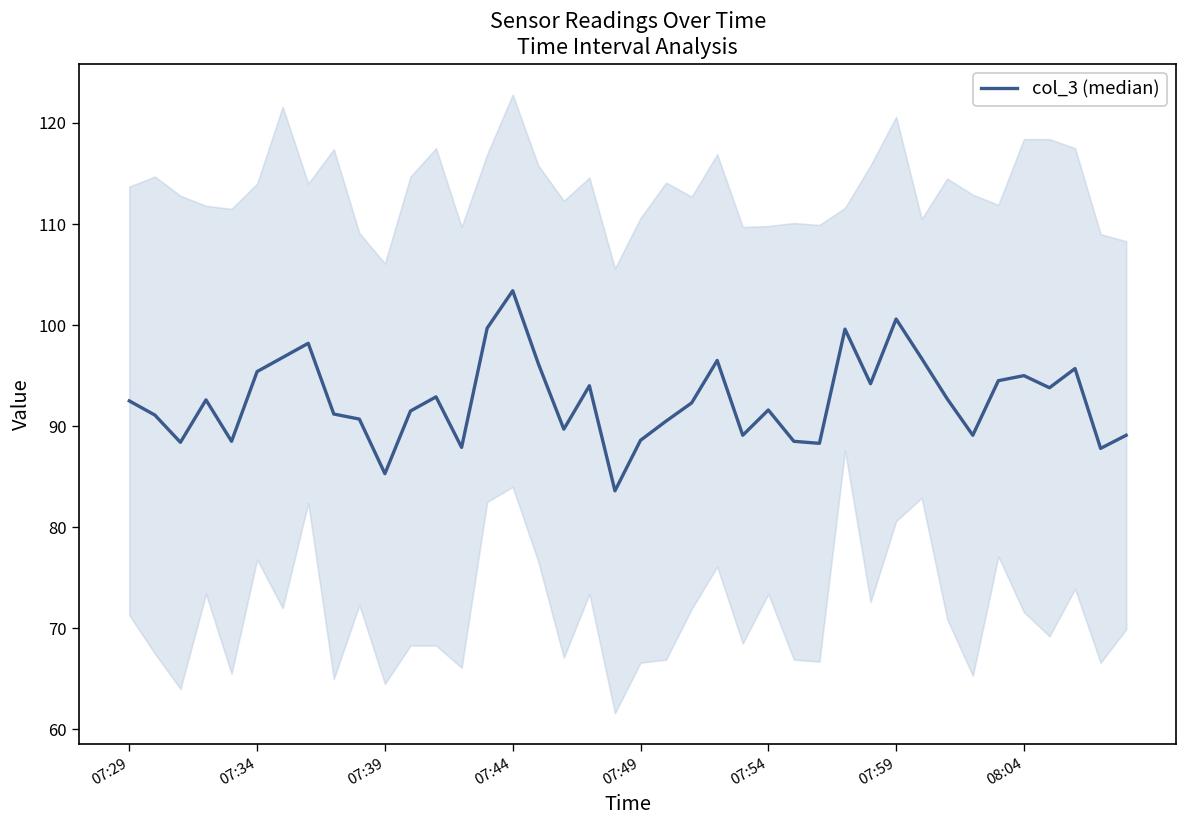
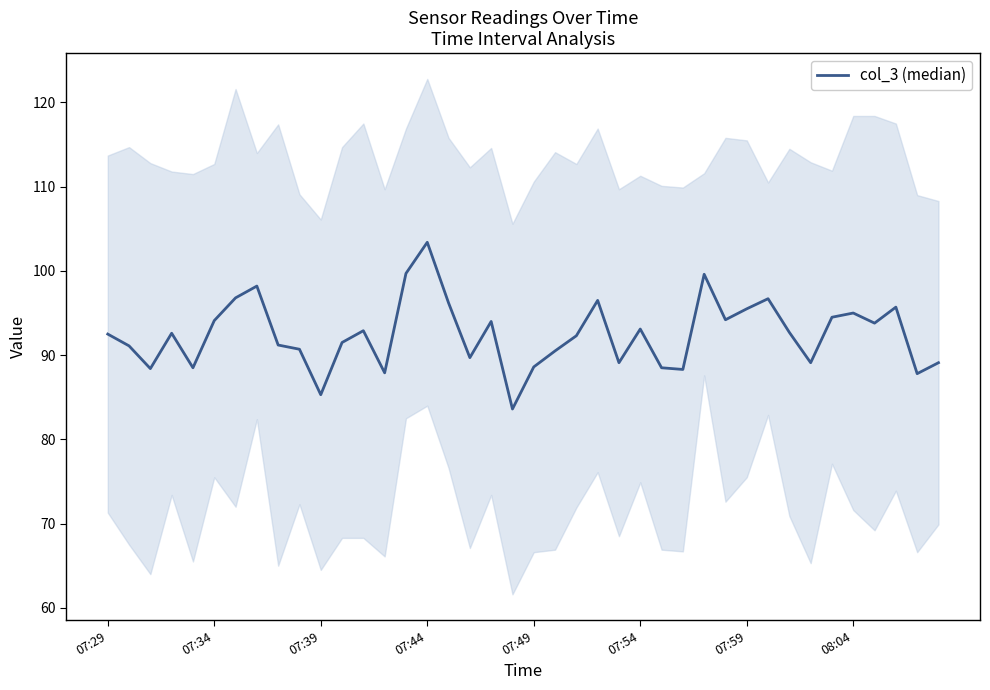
col_3 (median), 07:34: 95 -> 94
col_3 (median), 07:54: 92 -> 93
col_3 (median), 07:59: 101 -> 96
